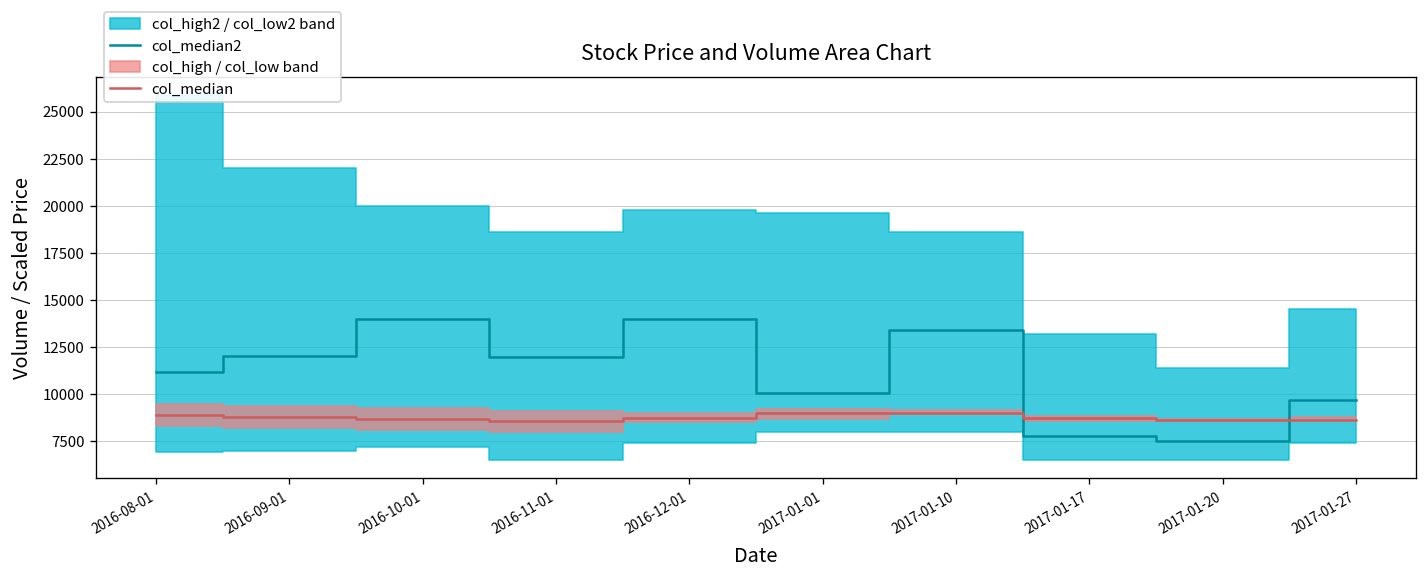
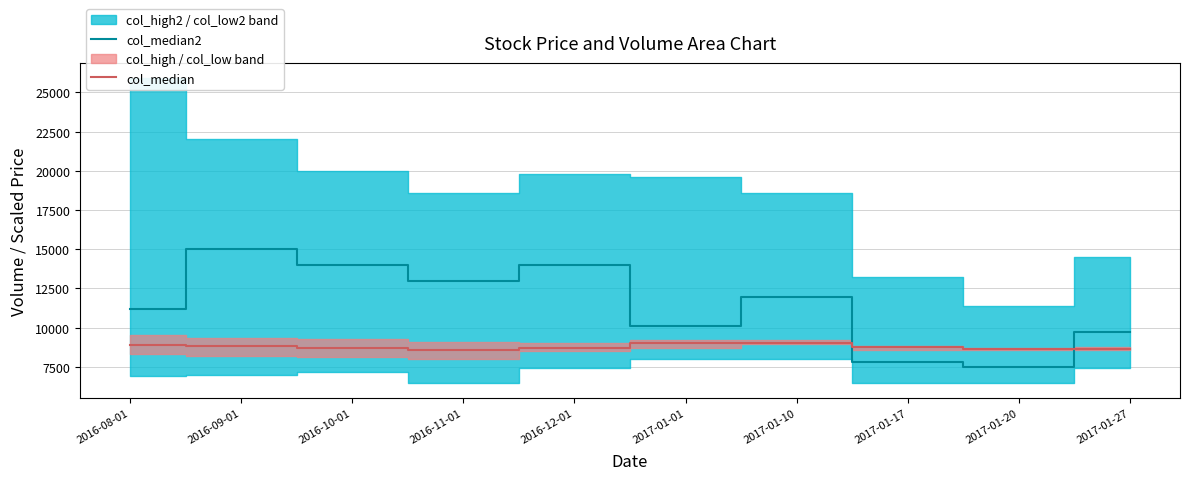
col_median2, 2016-09-01: 12000 -> 15000
col_median2, 2016-11-01: 12000 -> 13000
col_median2, 2017-01-10: 13400 -> 12000
